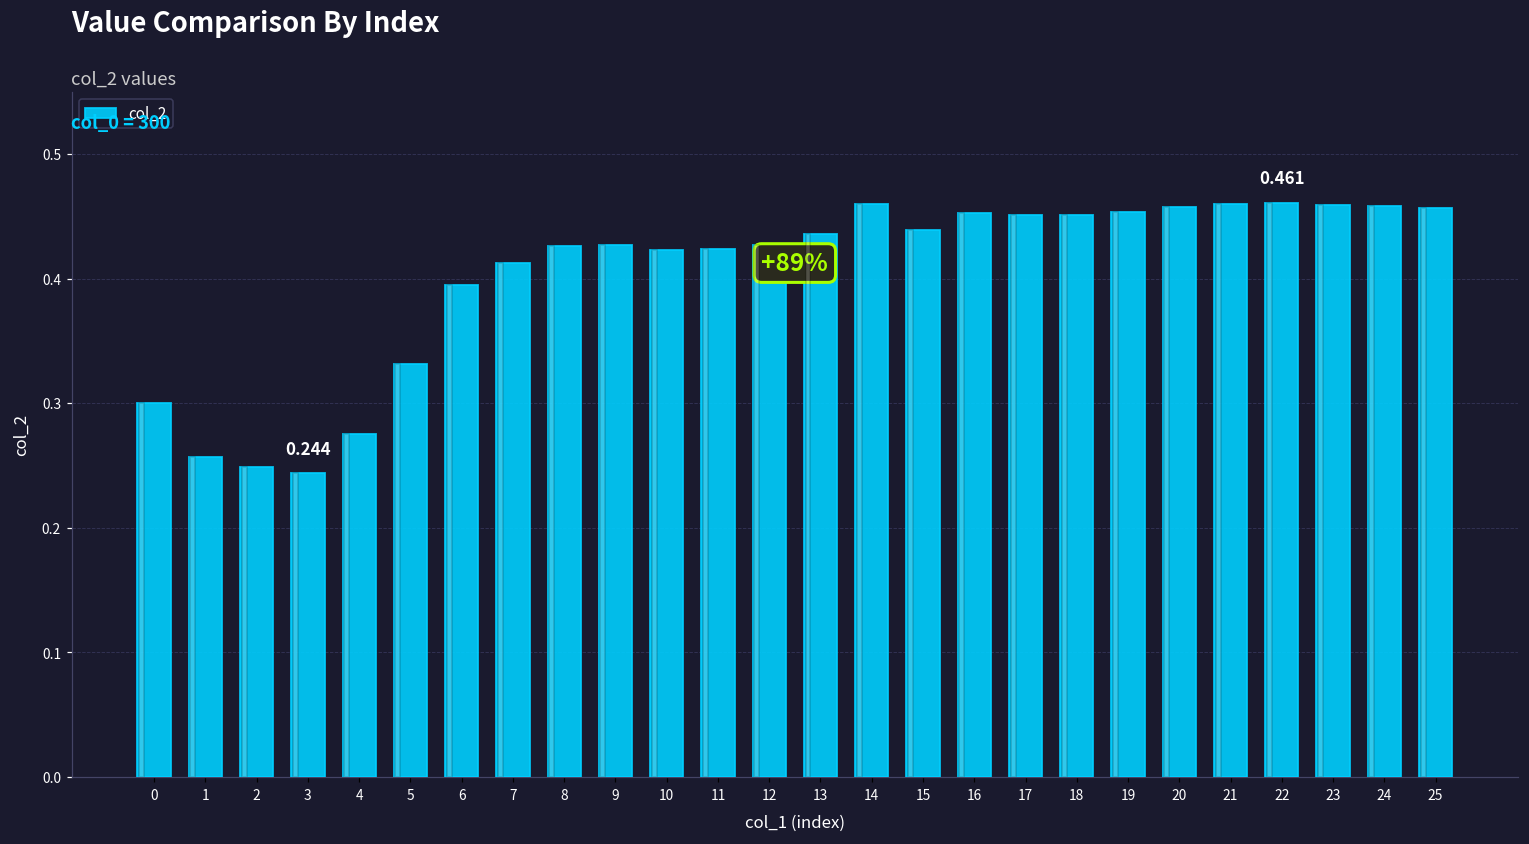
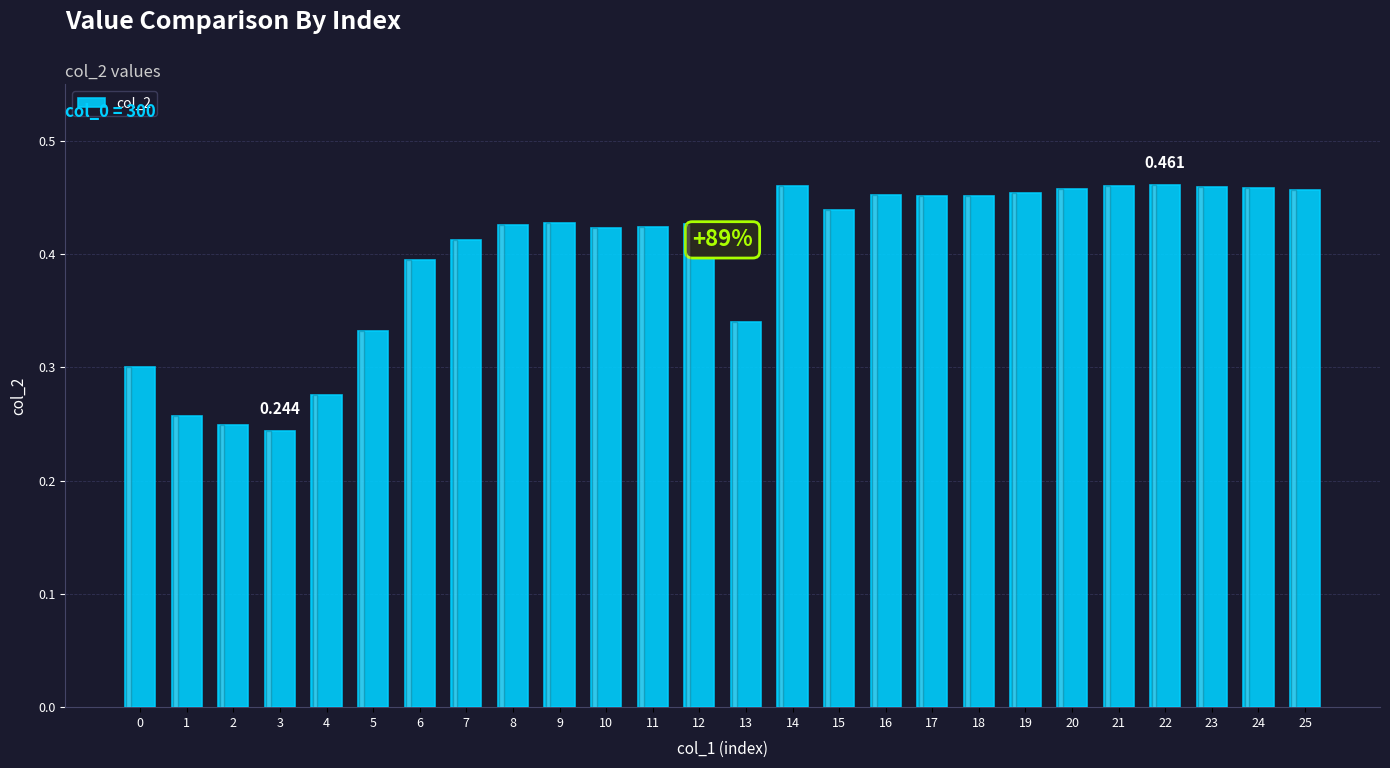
13: 0.436 -> 0.340
